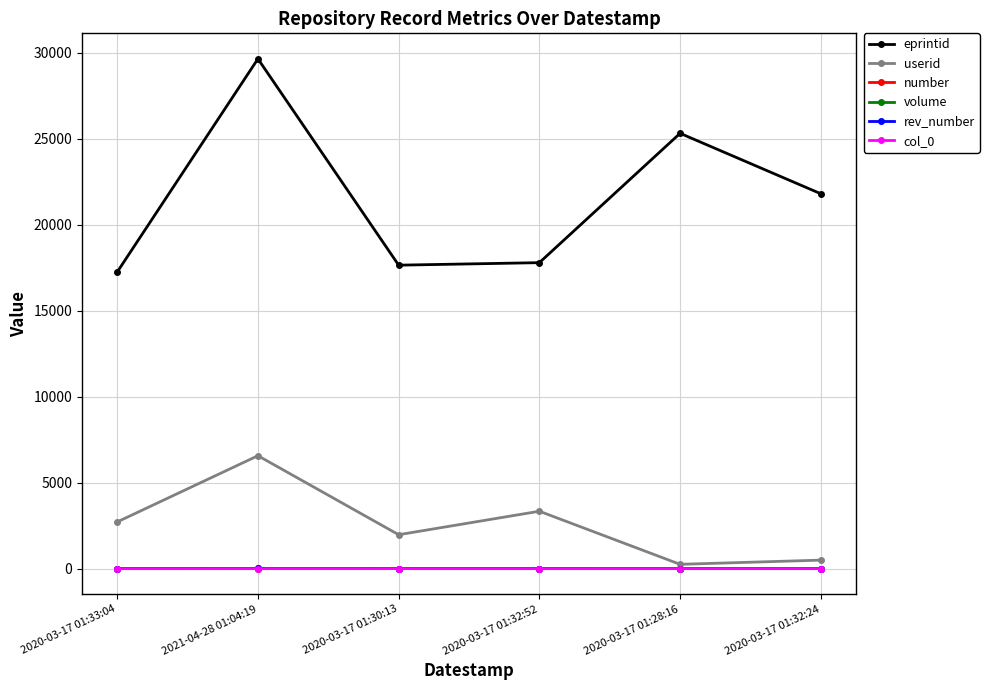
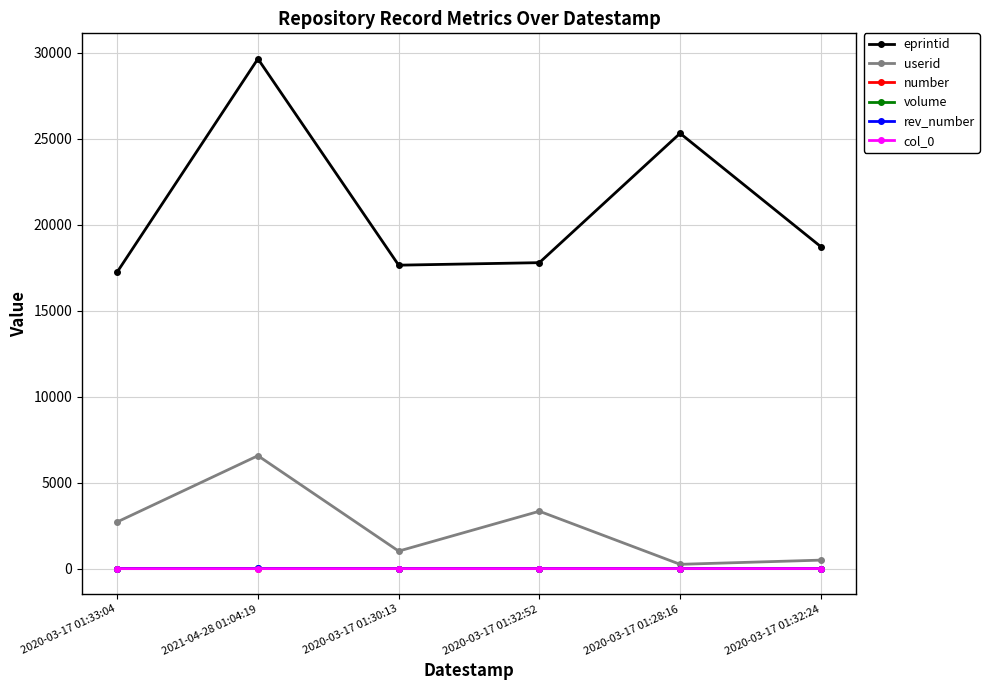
userid, 2020-03-17 01:30:13: 2000 -> 1000
eprintid, 2020-03-17 01:32:24: 21800 -> 18700
